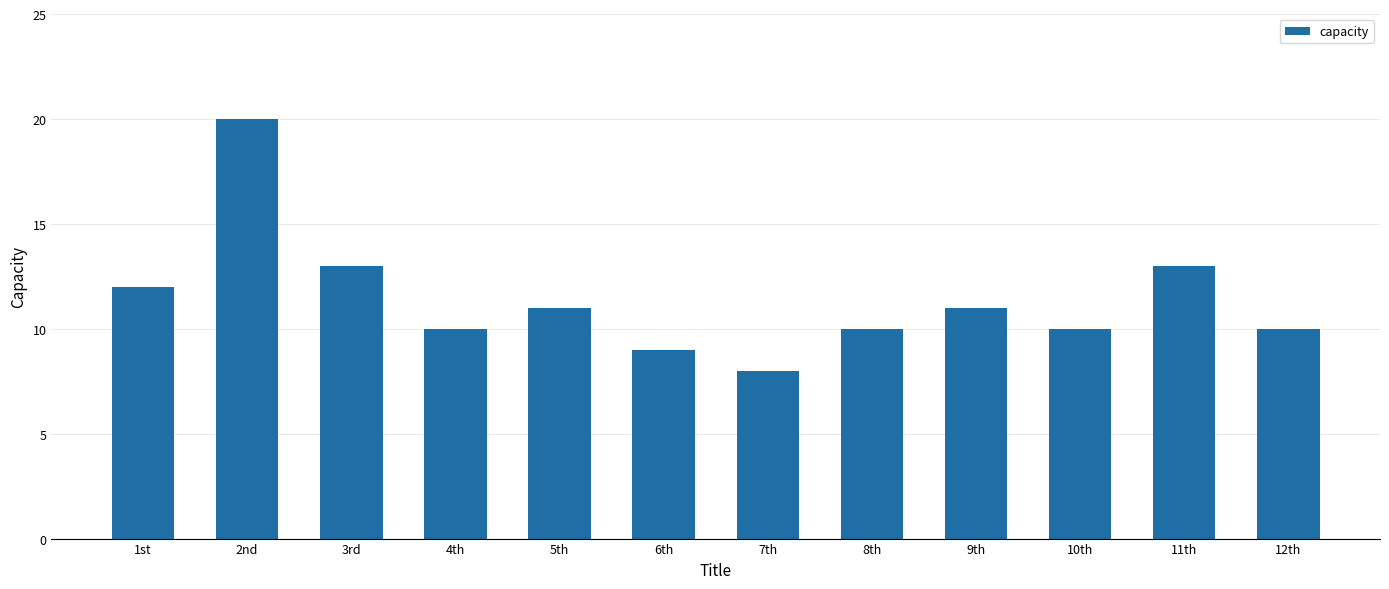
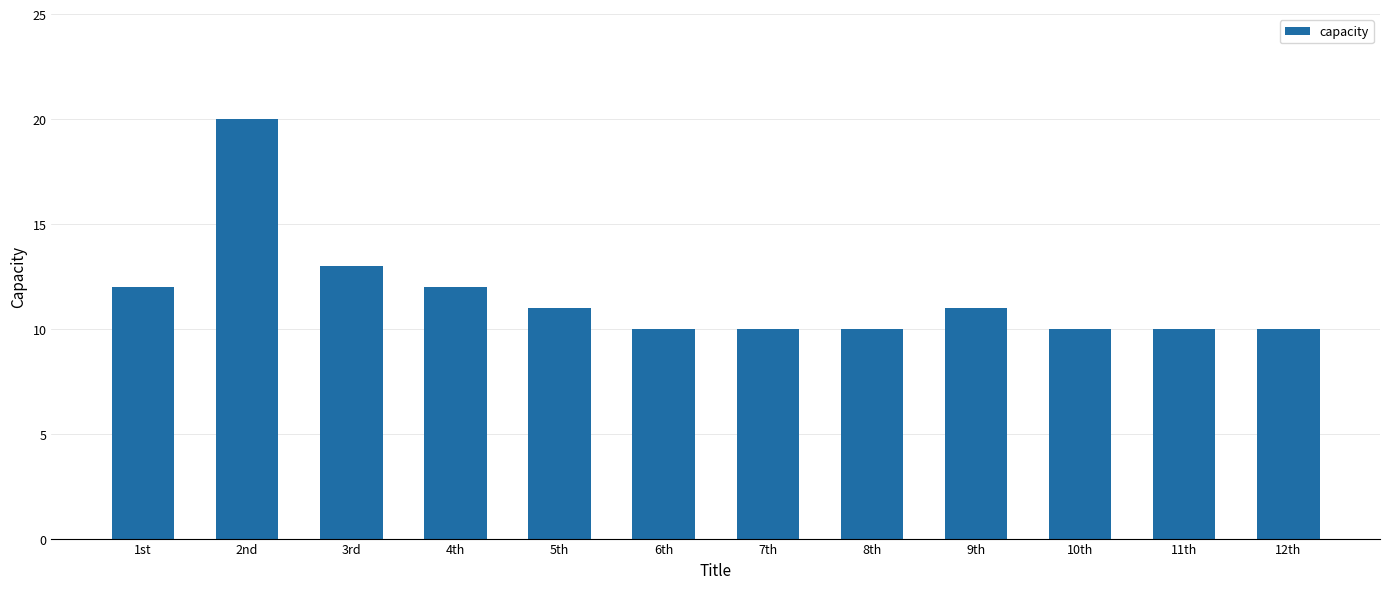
4th: 10 -> 12
6th: 9 -> 10
7th: 8 -> 10
11th: 13 -> 10
